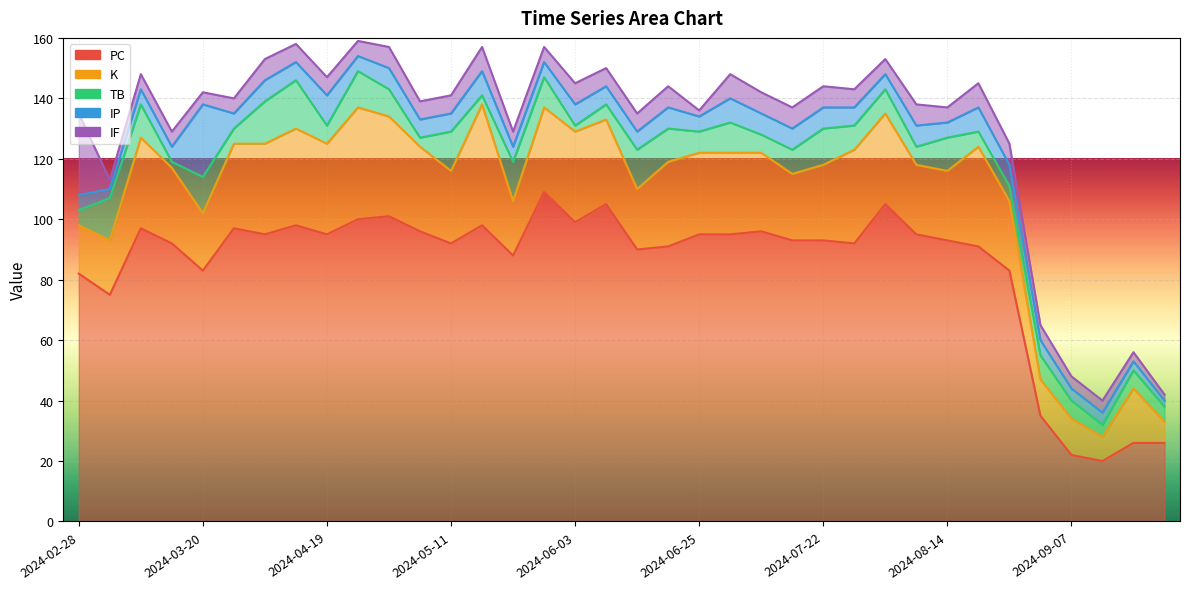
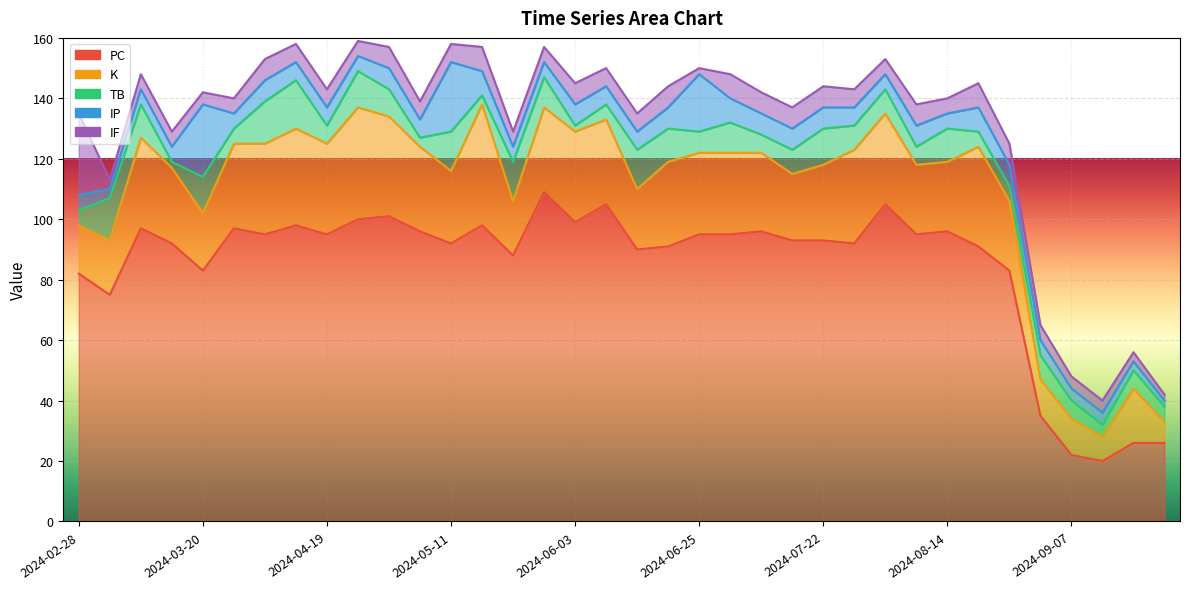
IP, 2024-04-19: 10 -> 6
IP, 2024-05-11: 6 -> 23
IP, 2024-06-25: 5 -> 19
PC, 2024-08-14: 93 -> 96
